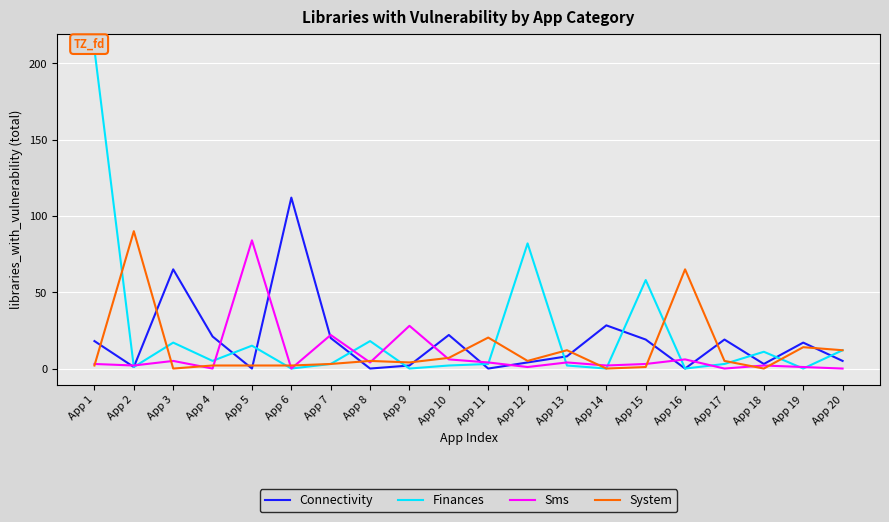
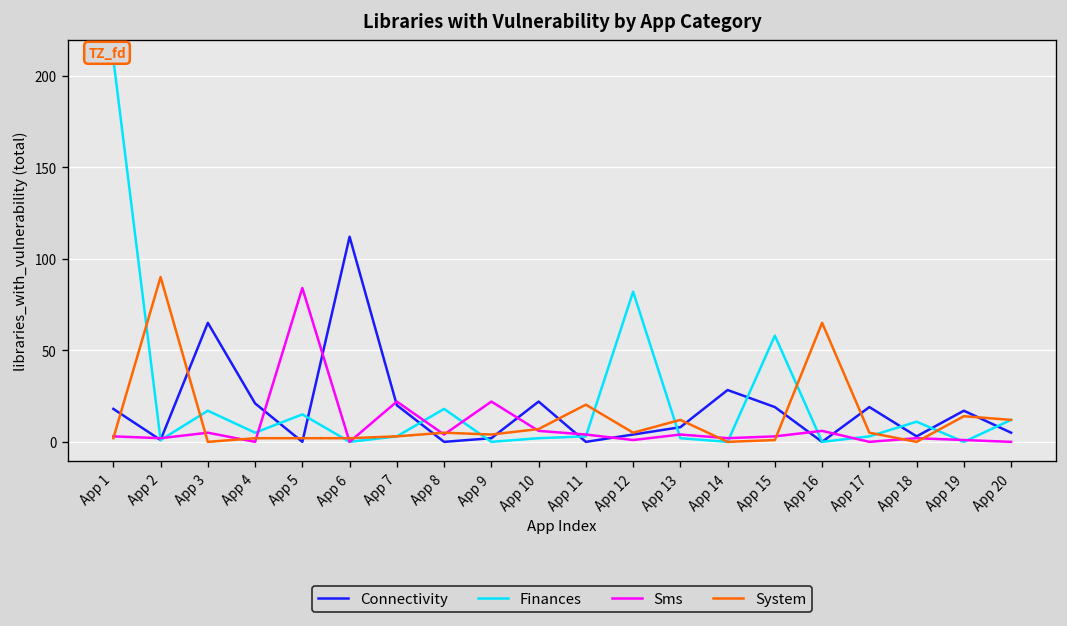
Sms, App 9: 28 -> 22
